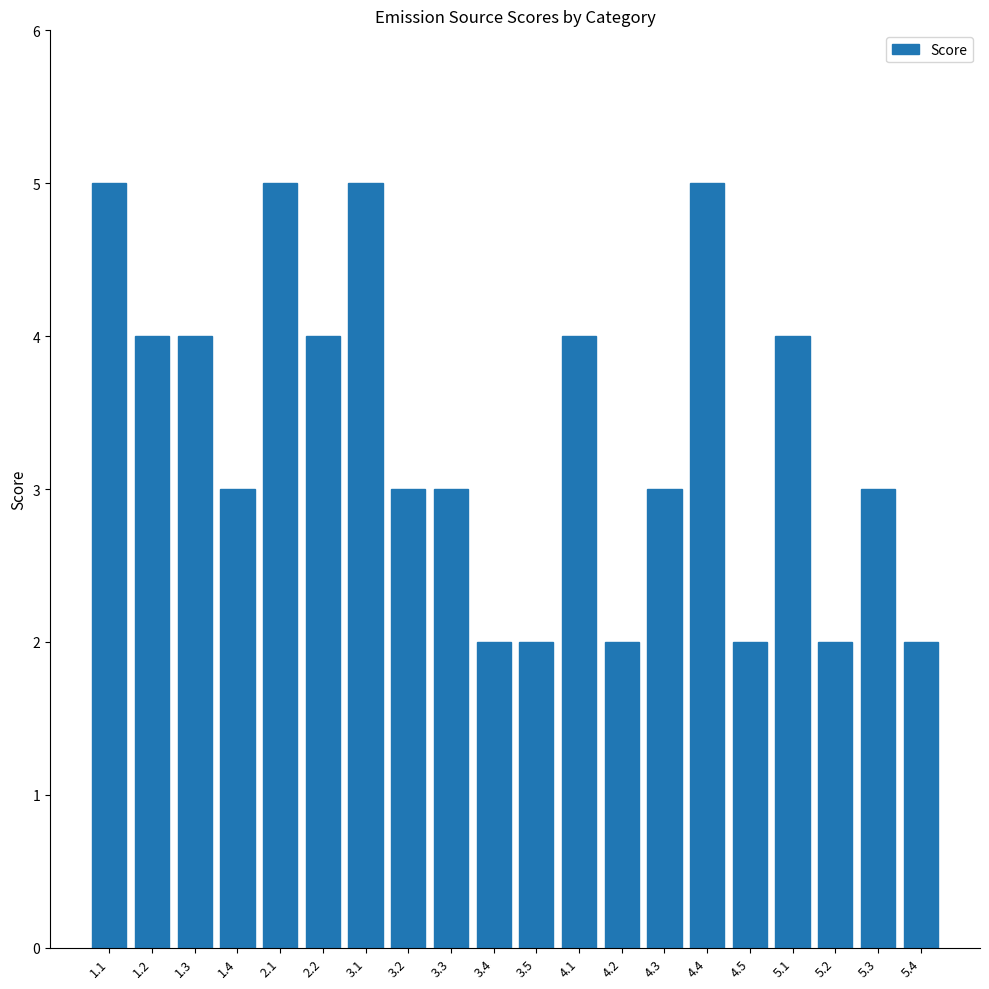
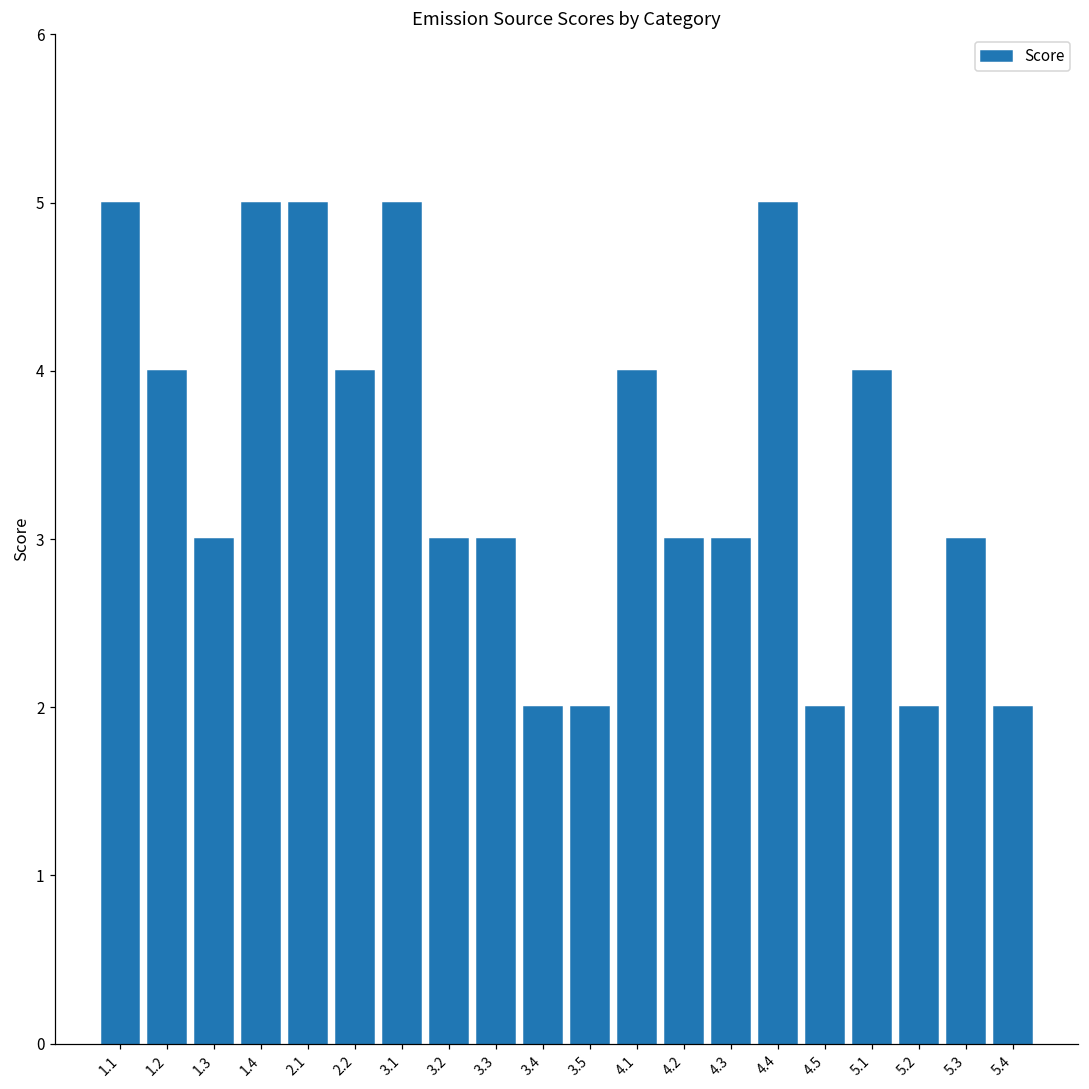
1.3: 4 -> 3
1.4: 3 -> 5
4.2: 2 -> 3
